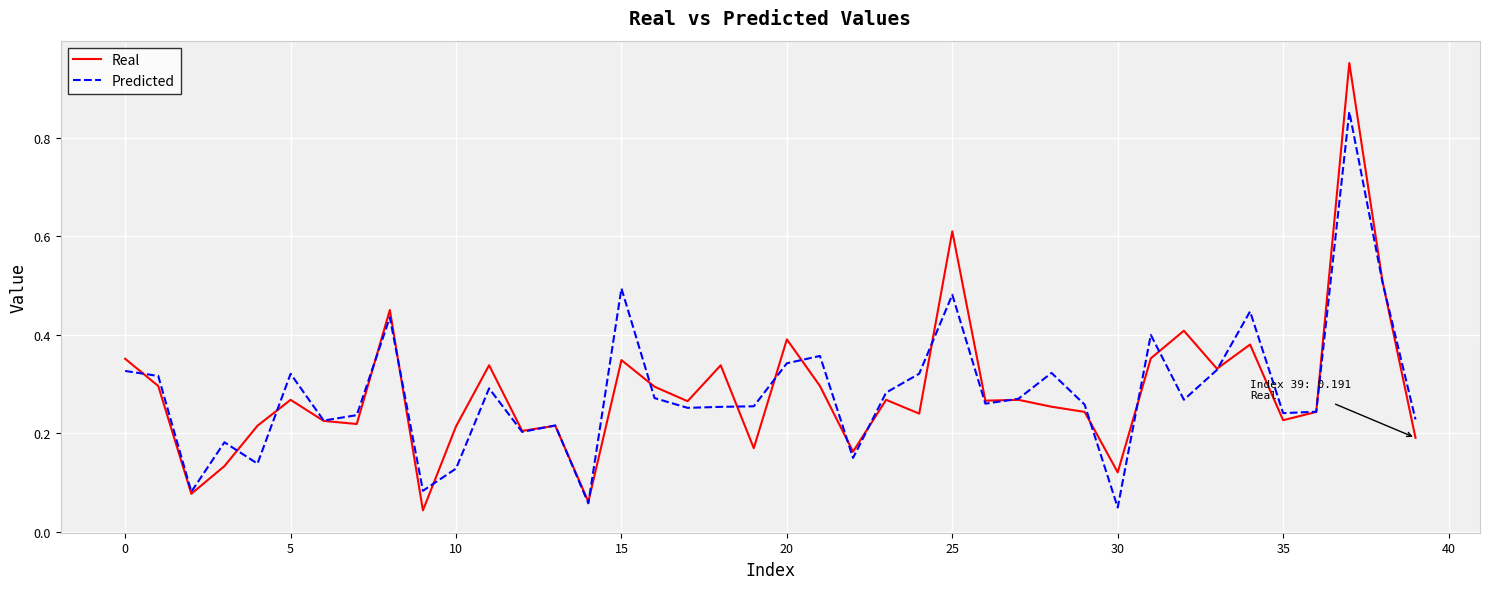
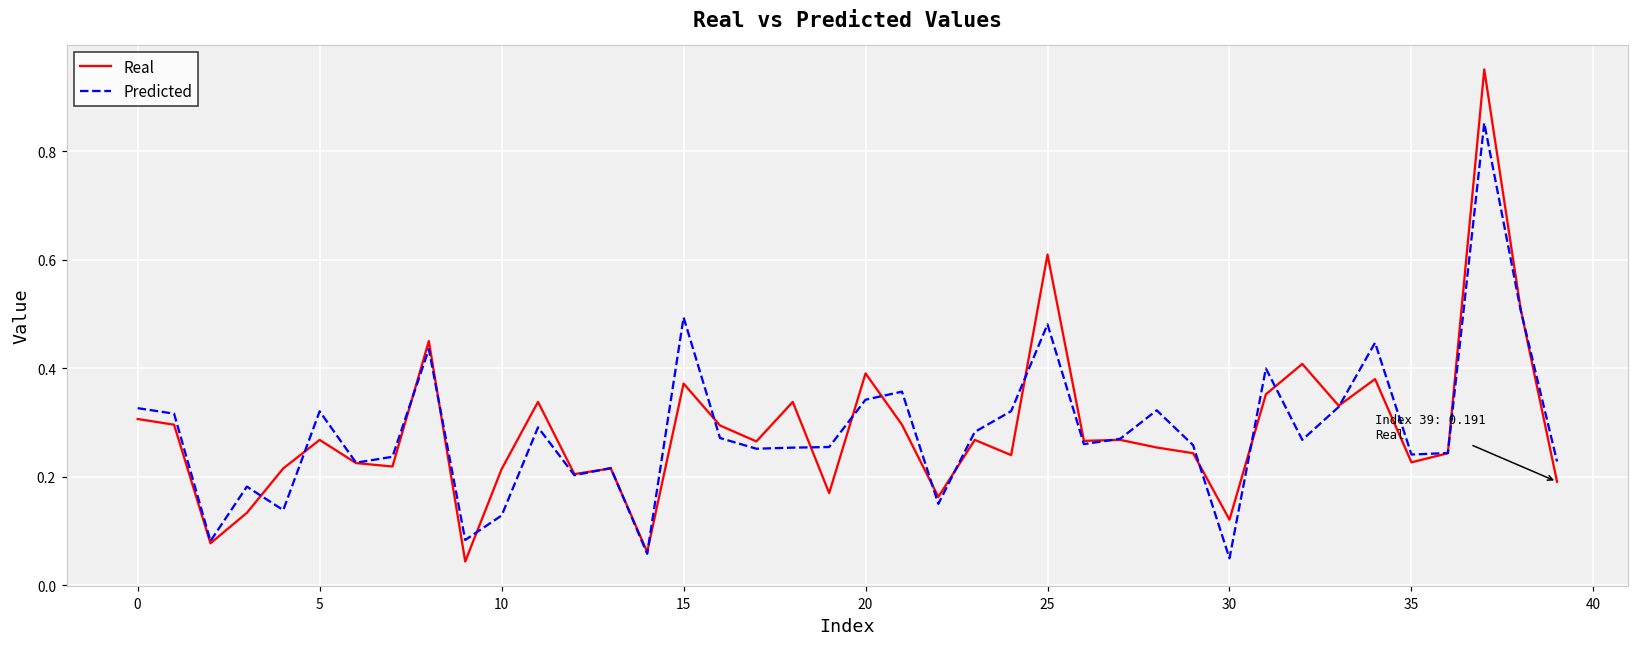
Real, 0: 0.35 -> 0.31
Real, 15: 0.35 -> 0.37
